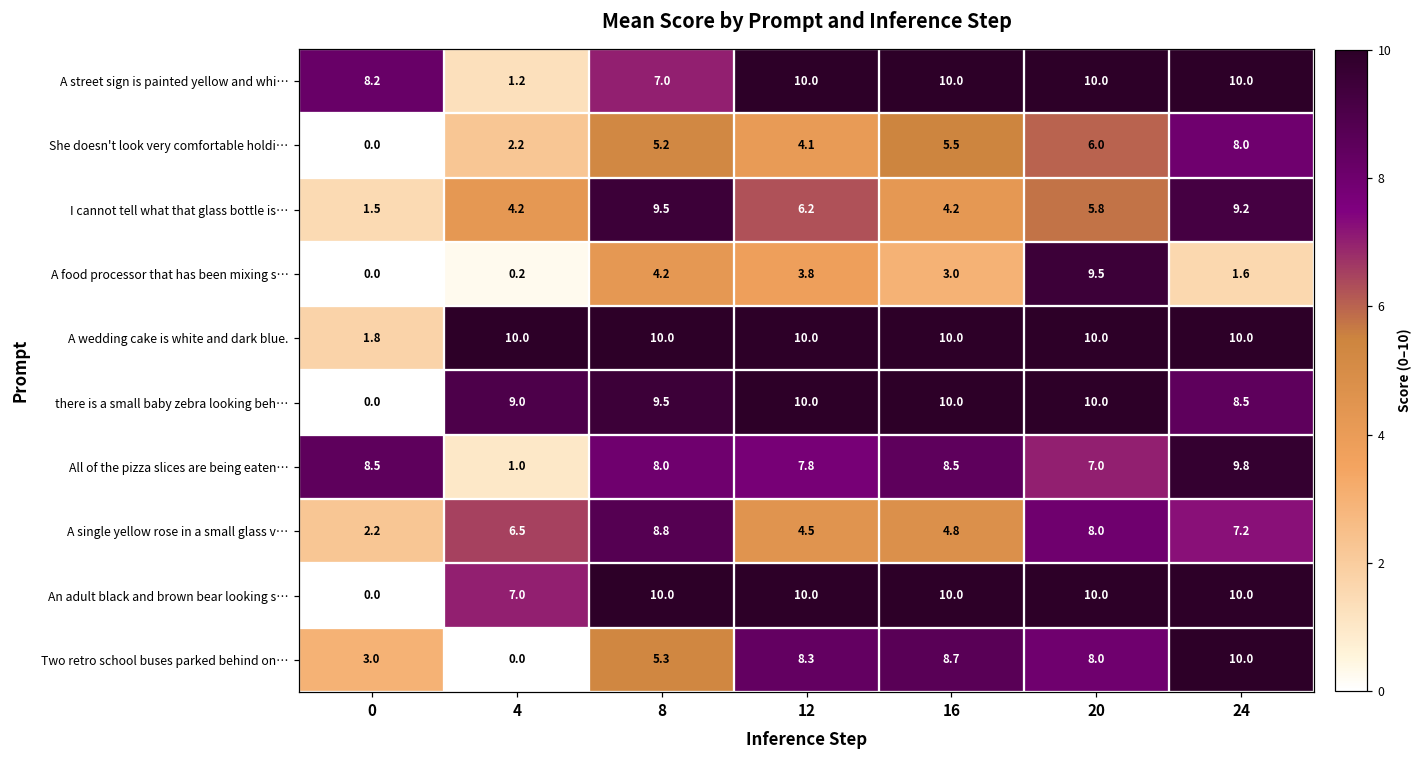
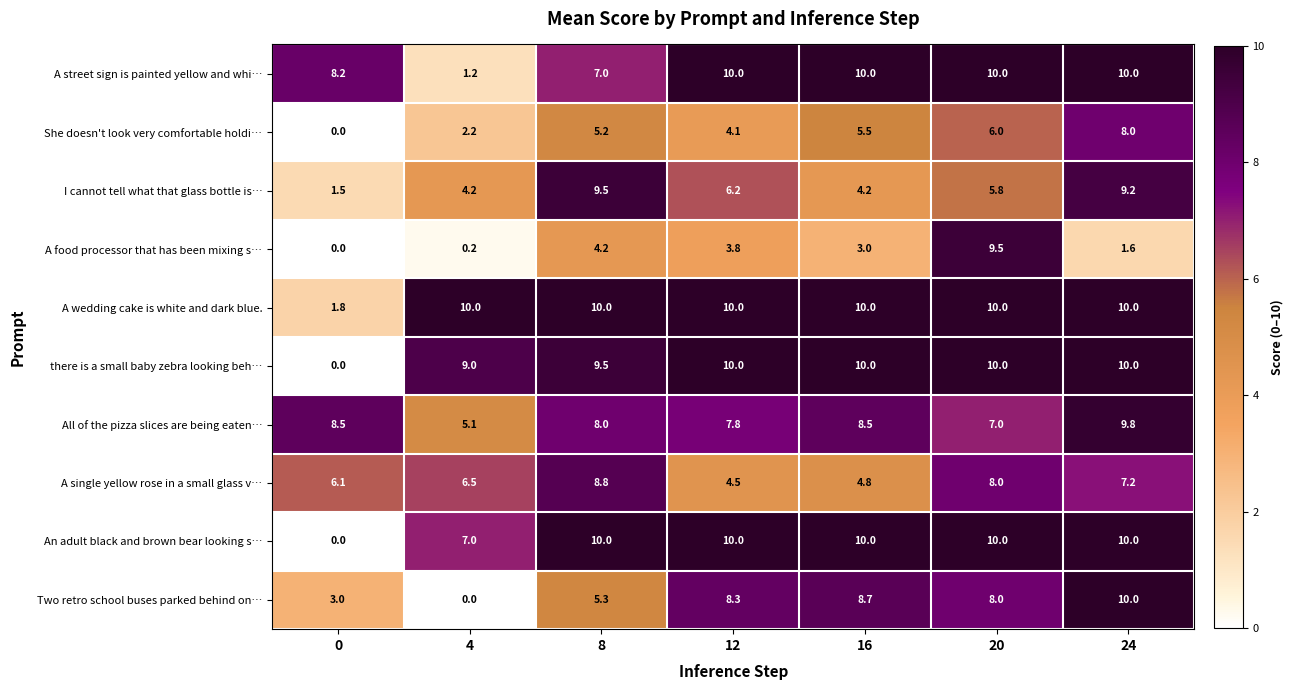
there is a small baby zebra looking beh…, 24: 8.5 -> 10.0
All of the pizza slices are being eaten…, 4: 1.0 -> 5.1
A single yellow rose in a small glass v…, 0: 2.2 -> 6.1
